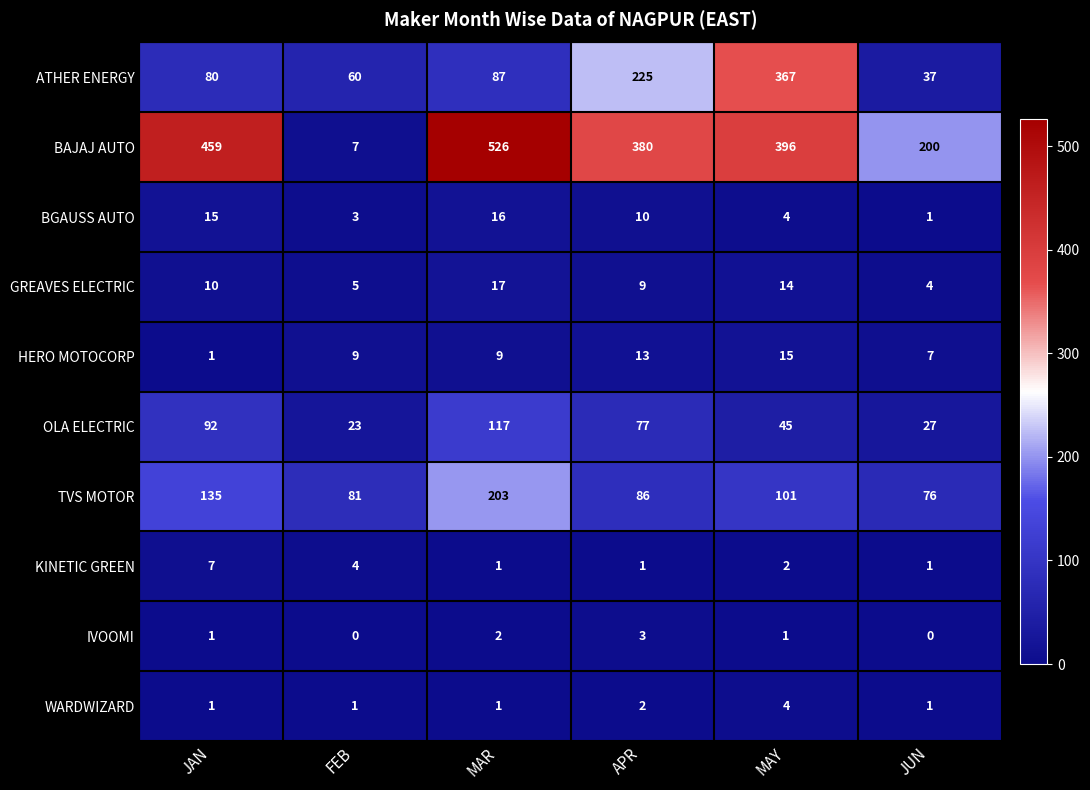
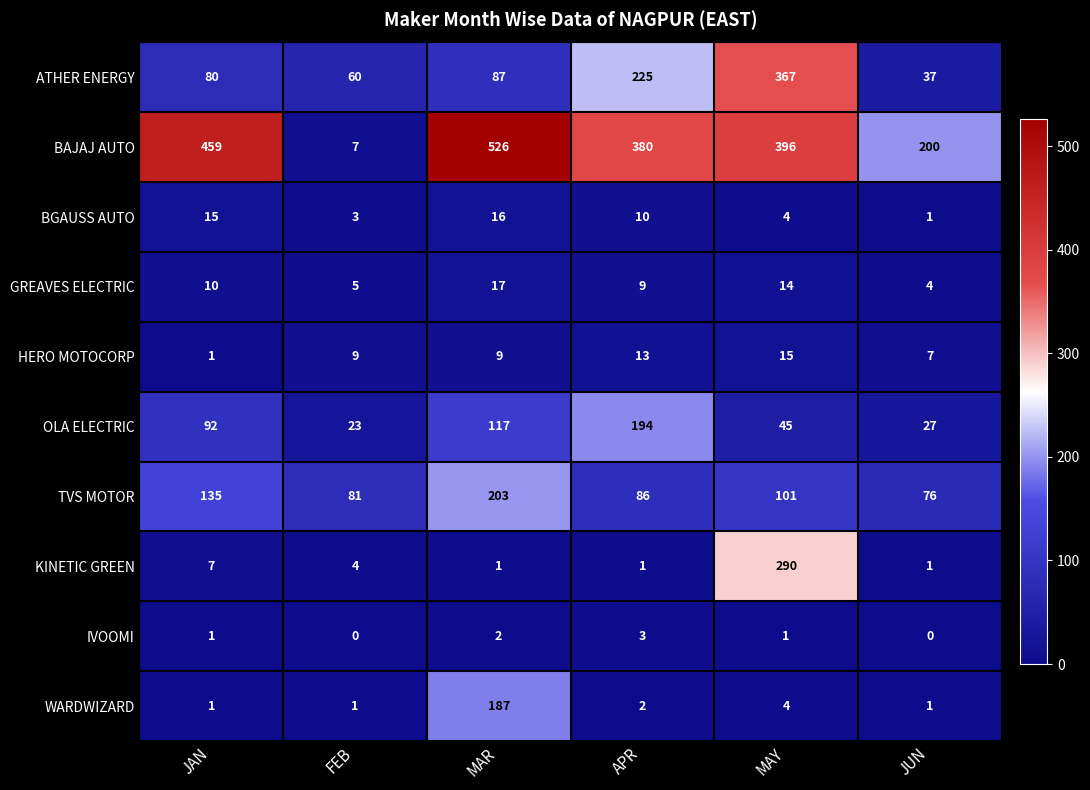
OLA ELECTRIC, APR: 77 -> 194
KINETIC GREEN, MAY: 2 -> 290
WARDWIZARD, MAR: 1 -> 187
